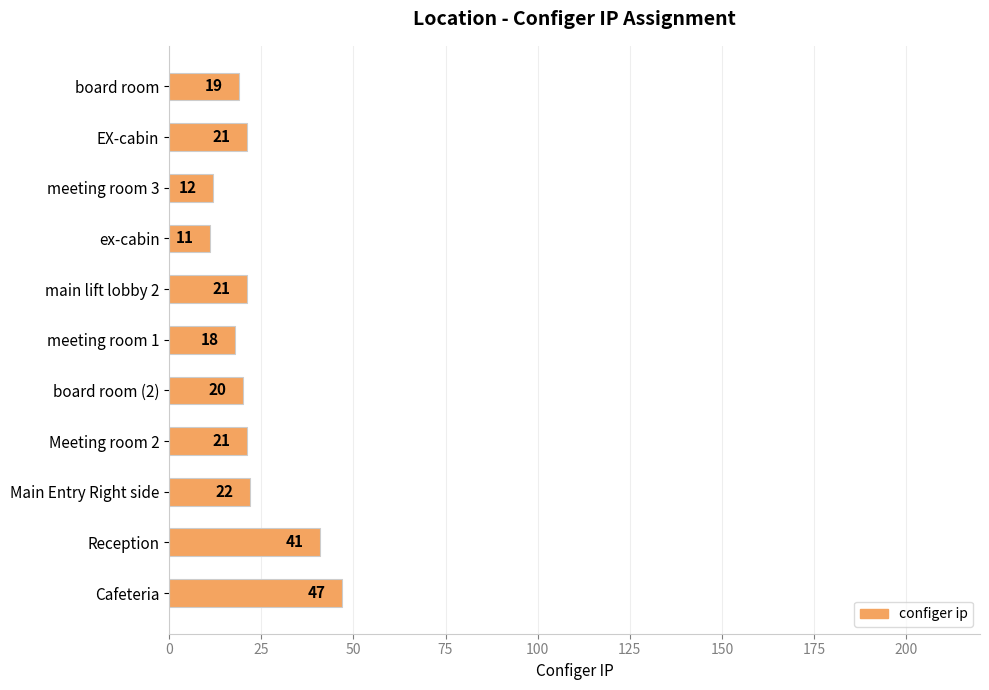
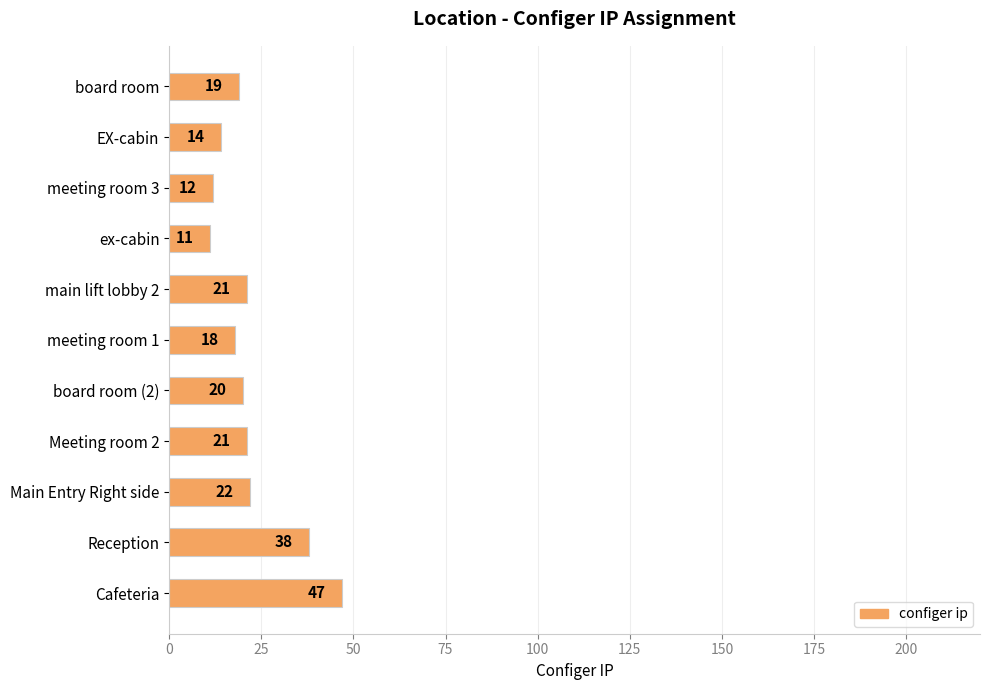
EX-cabin: 21 -> 14
Reception: 41 -> 38
